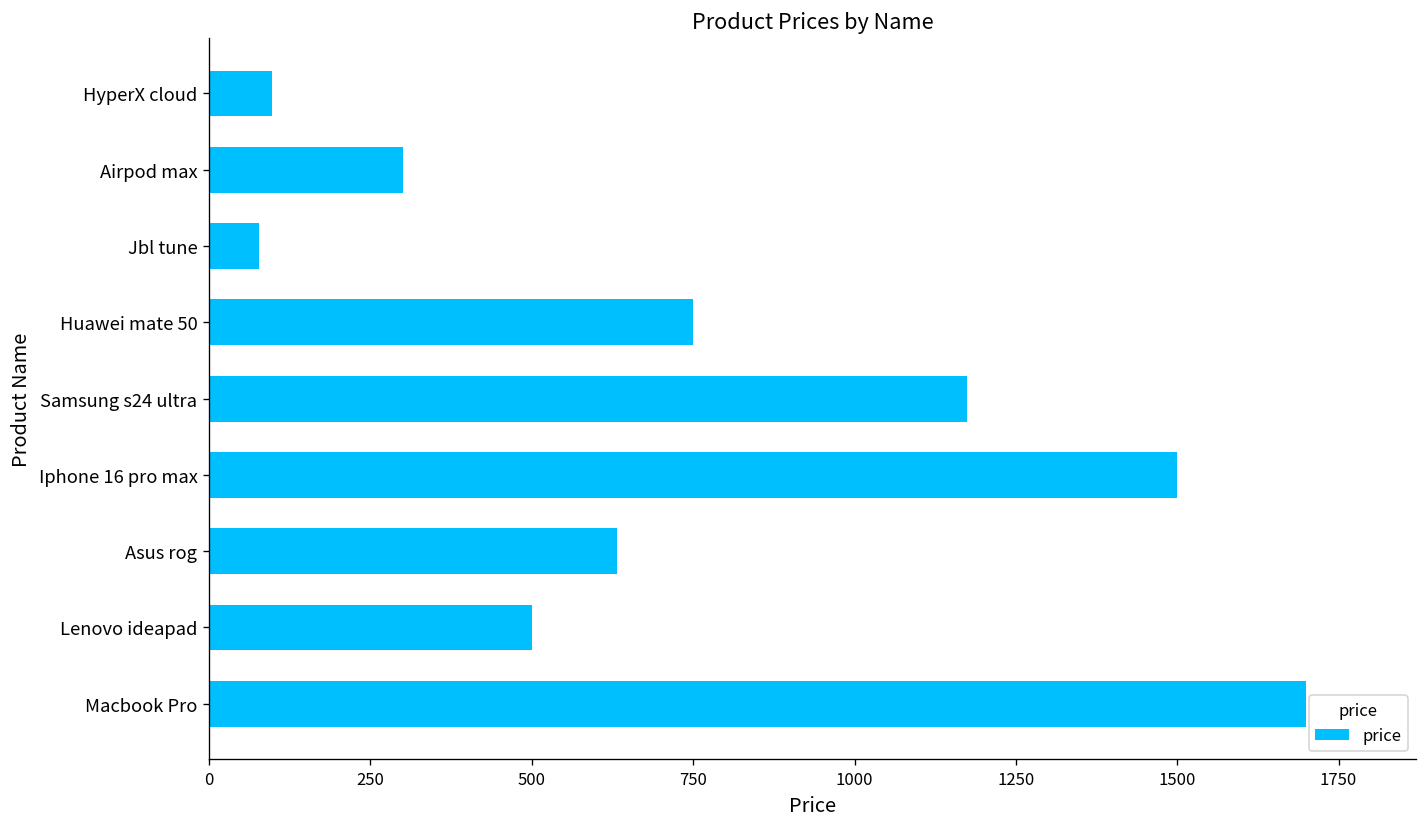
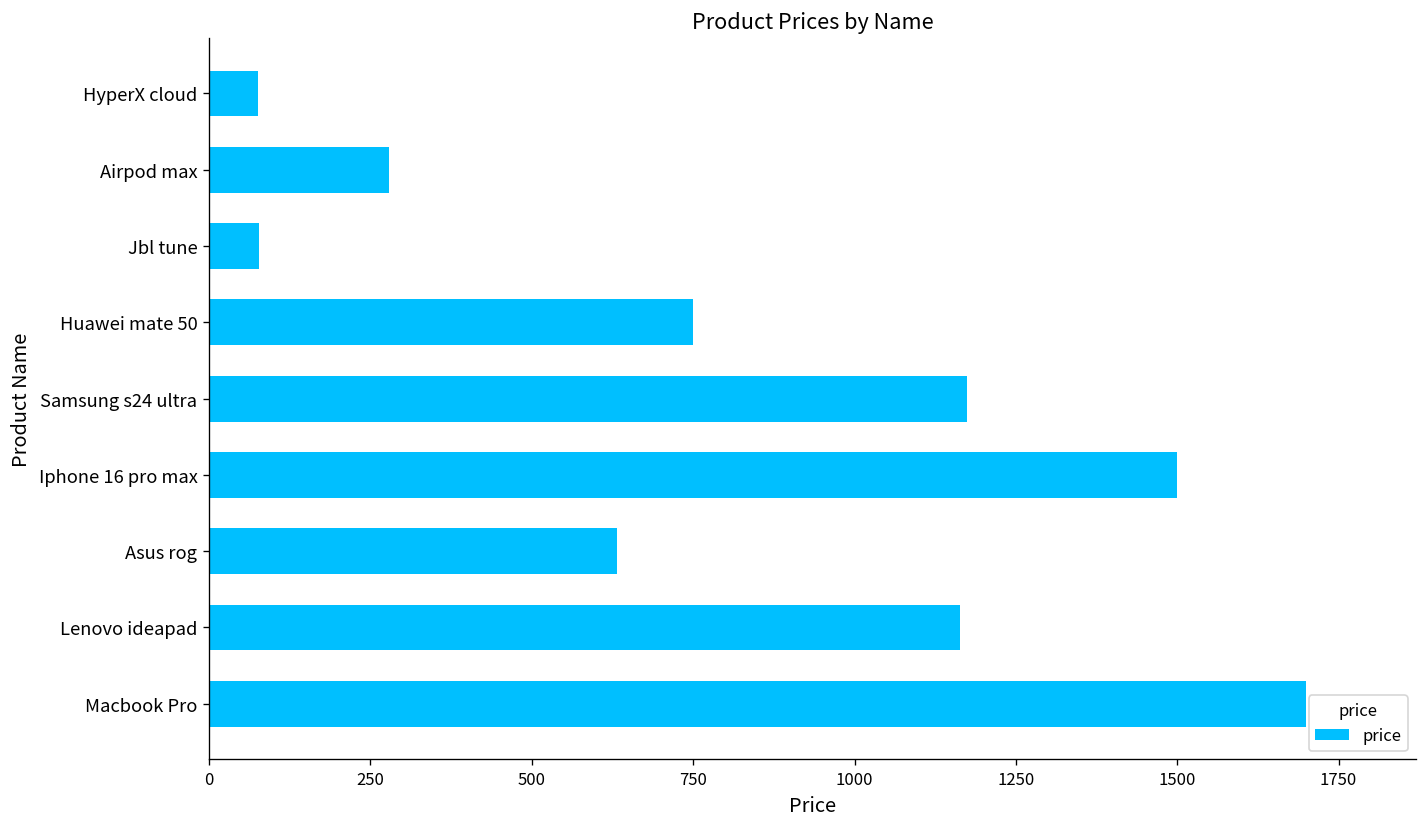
HyperX cloud: 100 -> 80
Airpod max: 300 -> 280
Lenovo ideapad: 500 -> 1160
